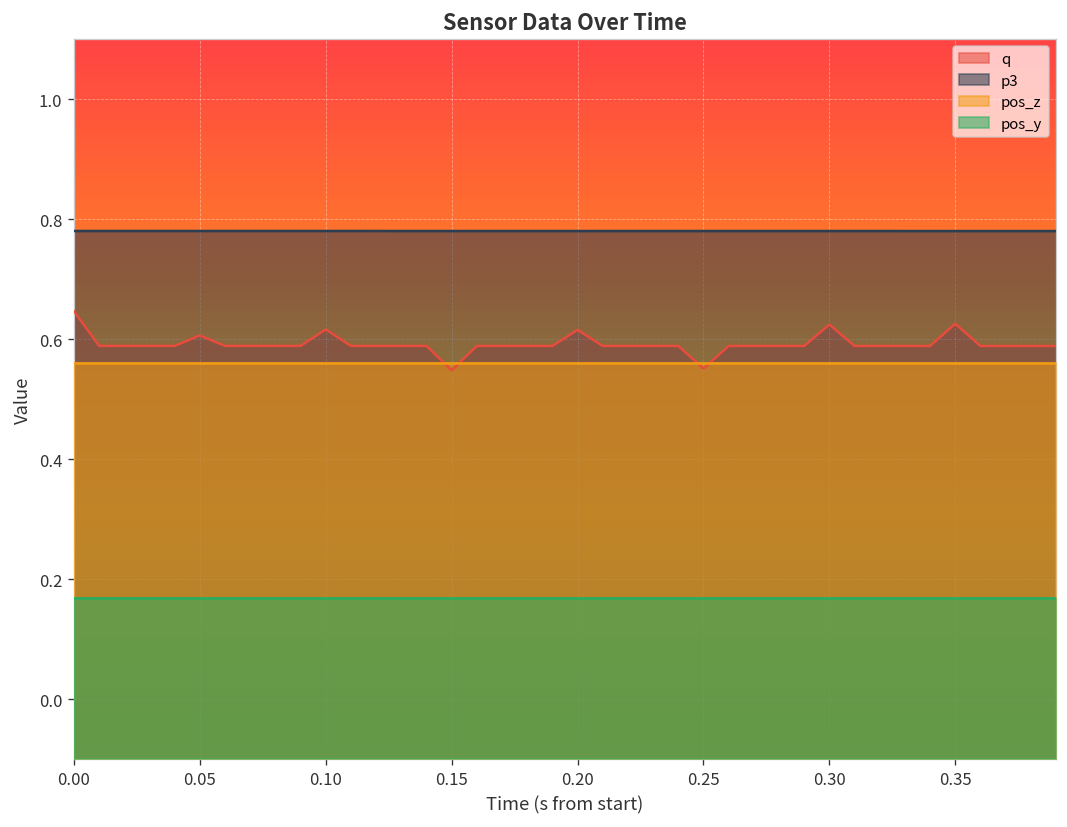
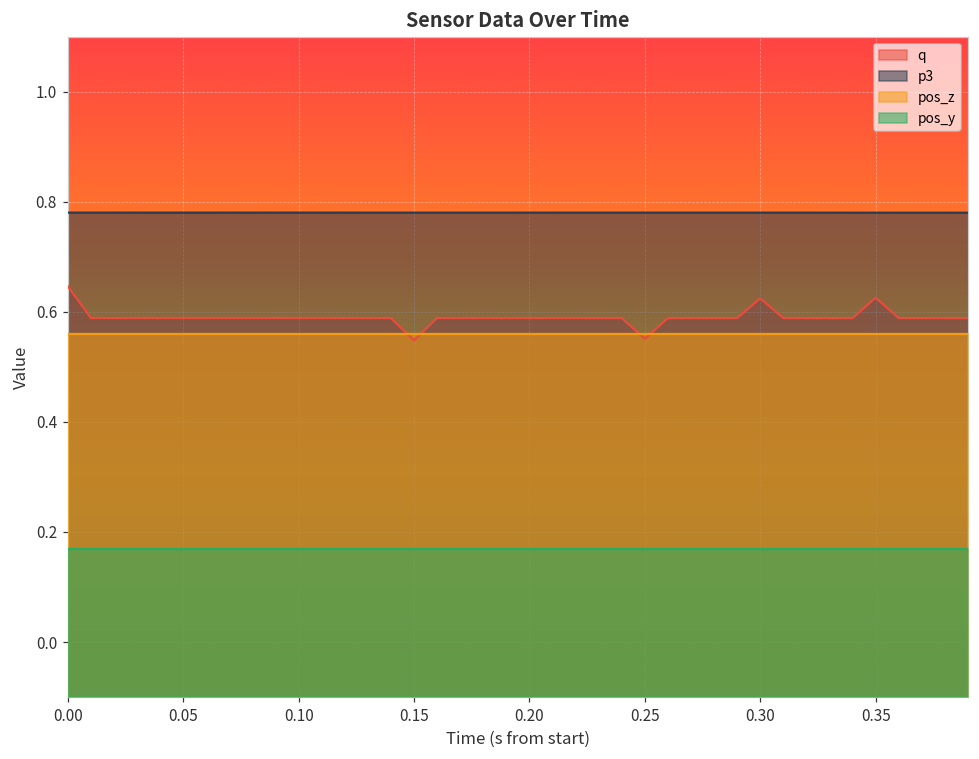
q, 0.05: 0.61 -> 0.59
q, 0.10: 0.62 -> 0.59
q, 0.20: 0.62 -> 0.59
